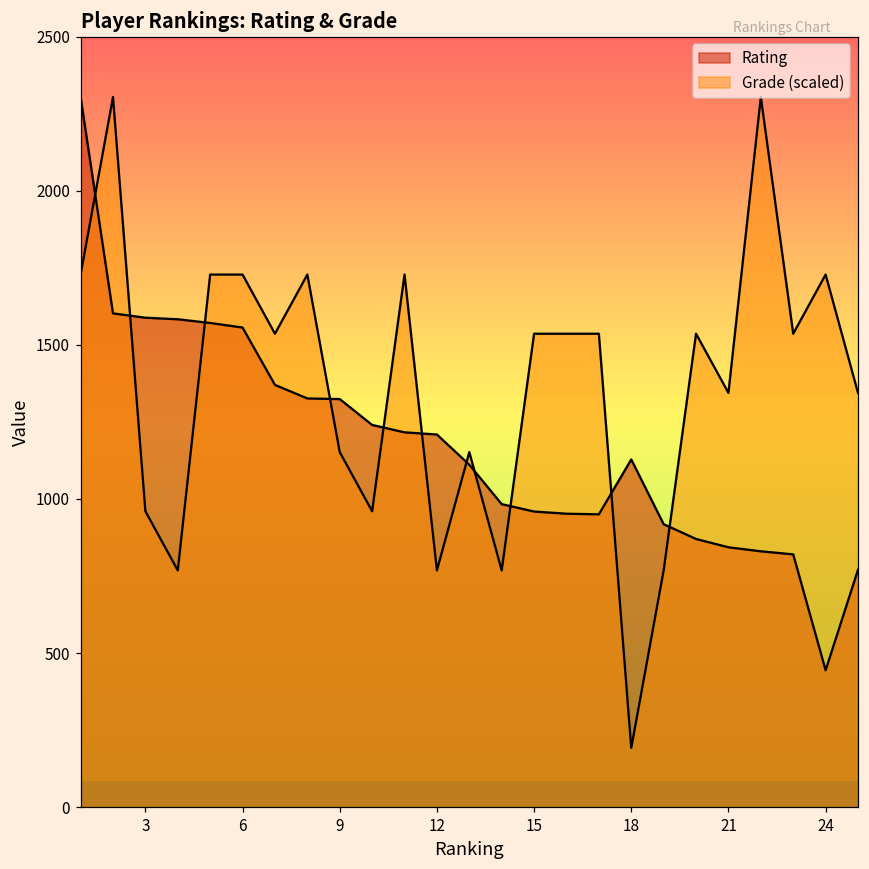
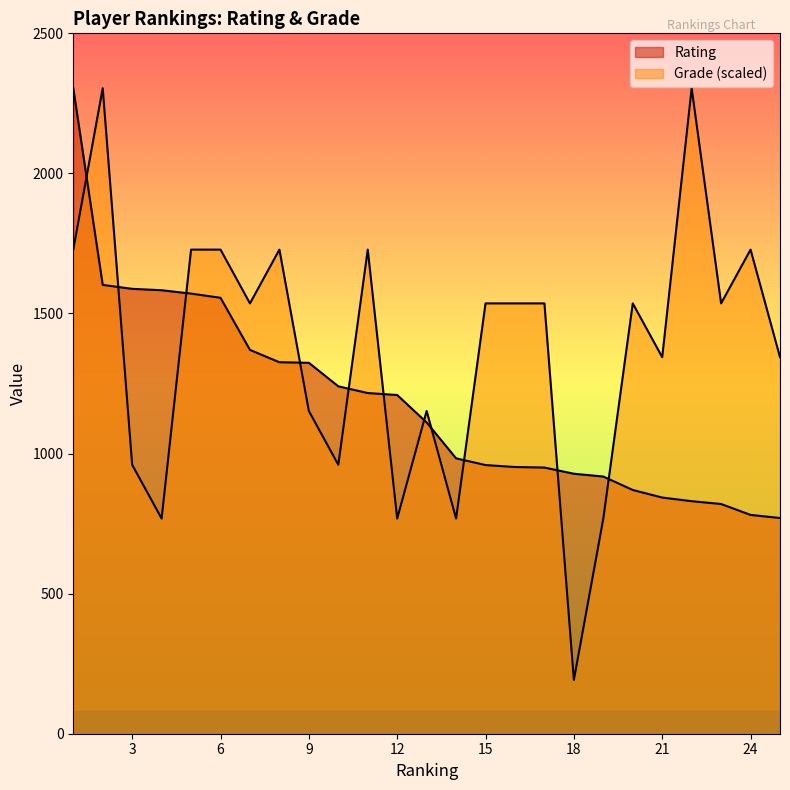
Rating, 18: 1130 -> 930
Rating, 24: 440 -> 780
